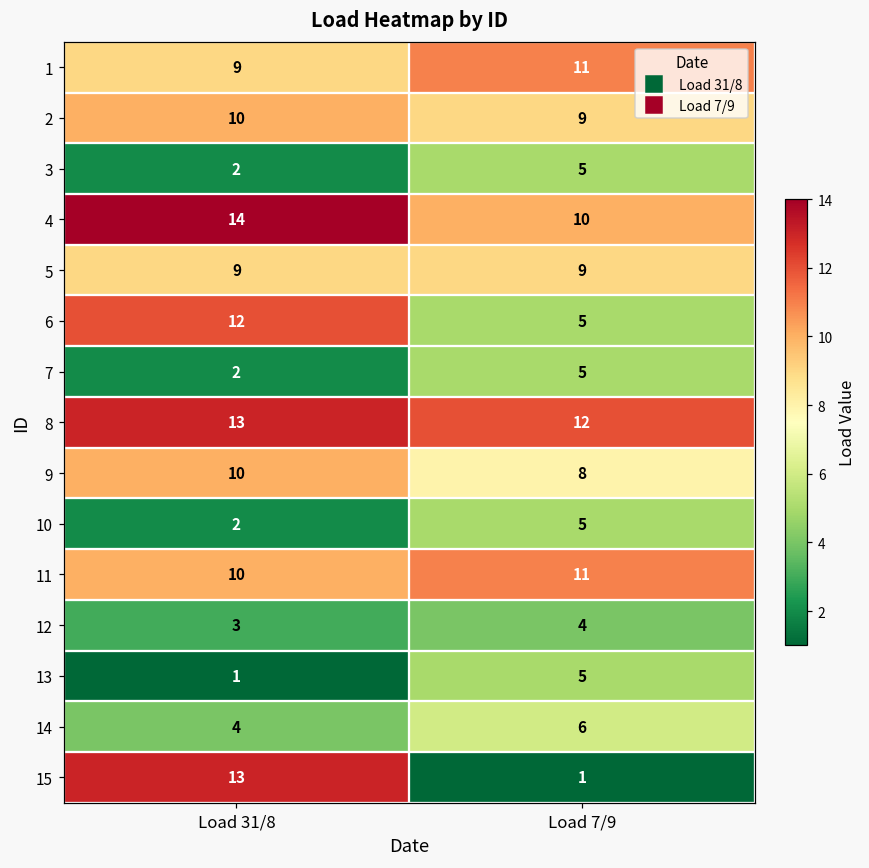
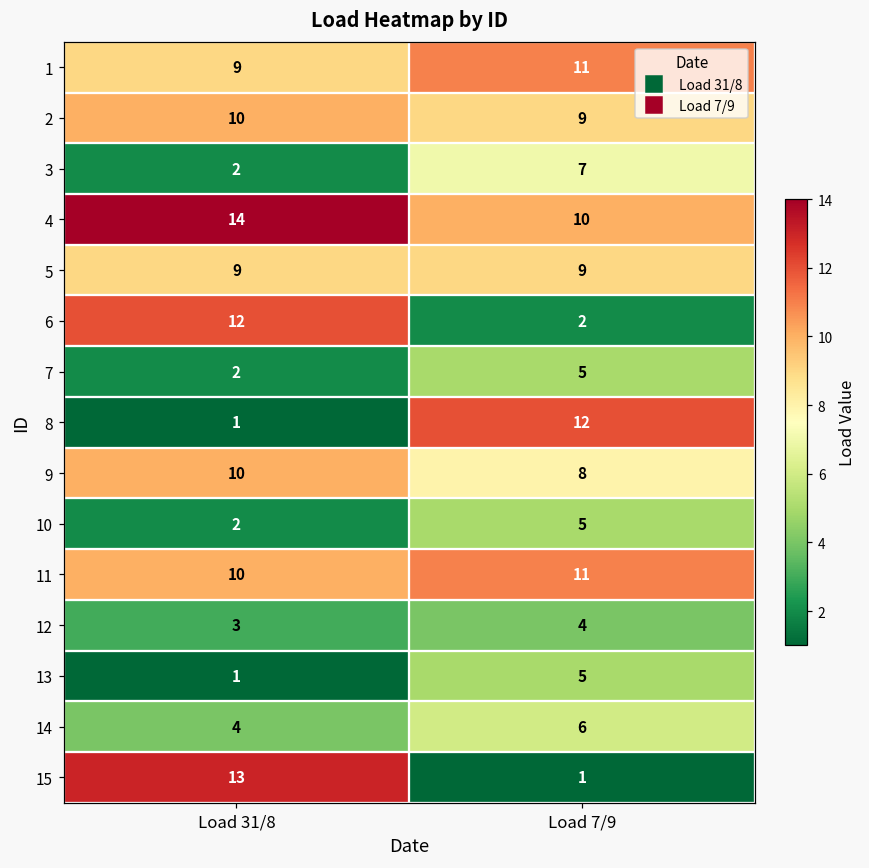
3, Load 7/9: 5 -> 7
6, Load 7/9: 5 -> 2
8, Load 31/8: 13 -> 1
